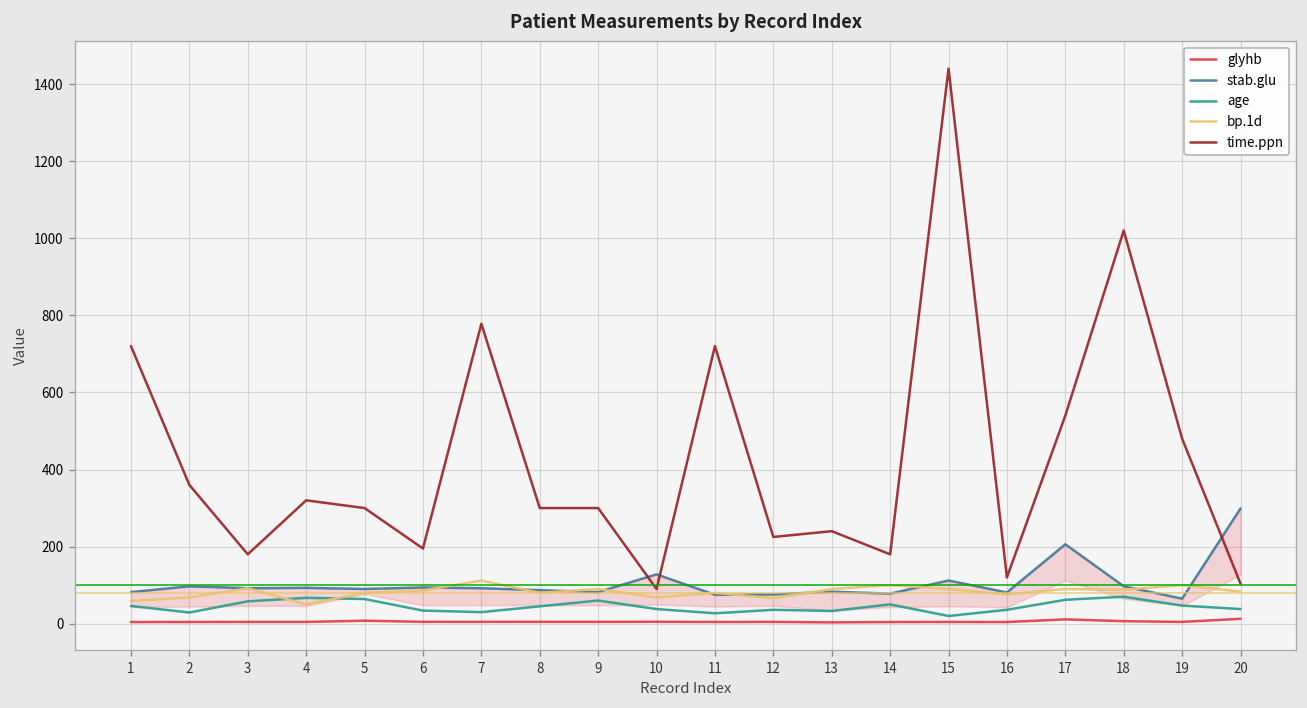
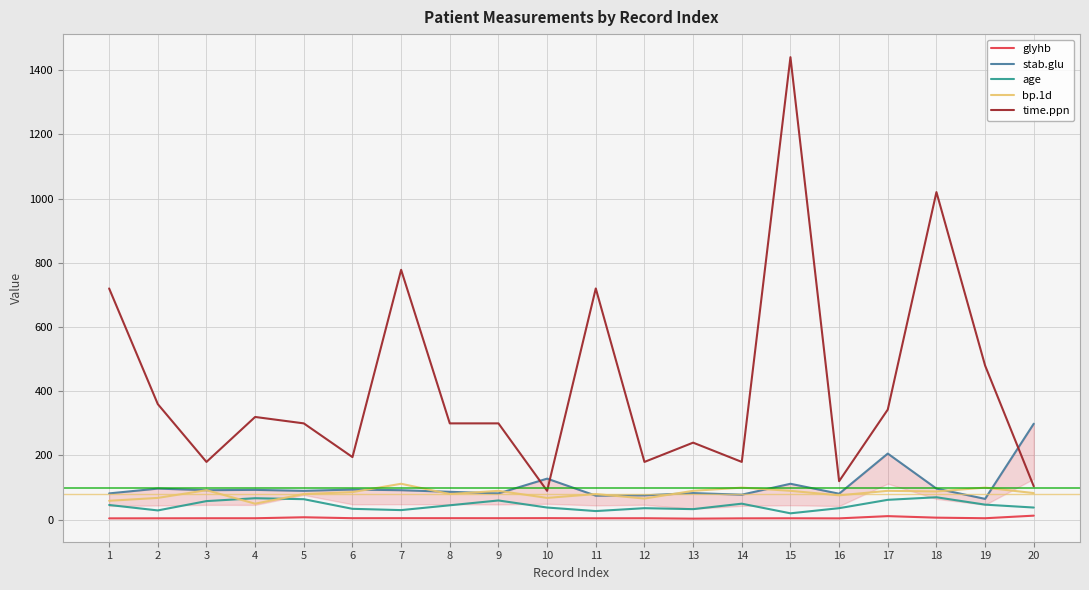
time.ppn, 12: 230 -> 180
time.ppn, 17: 540 -> 340
